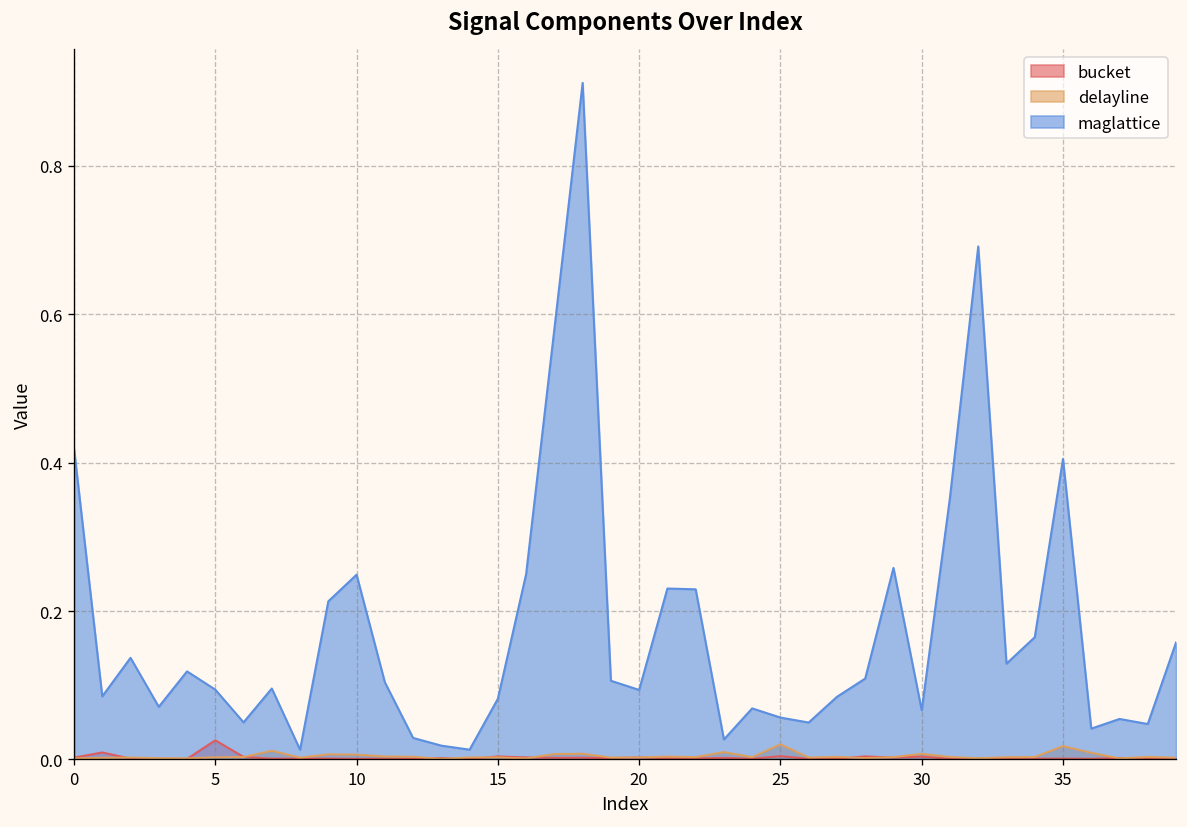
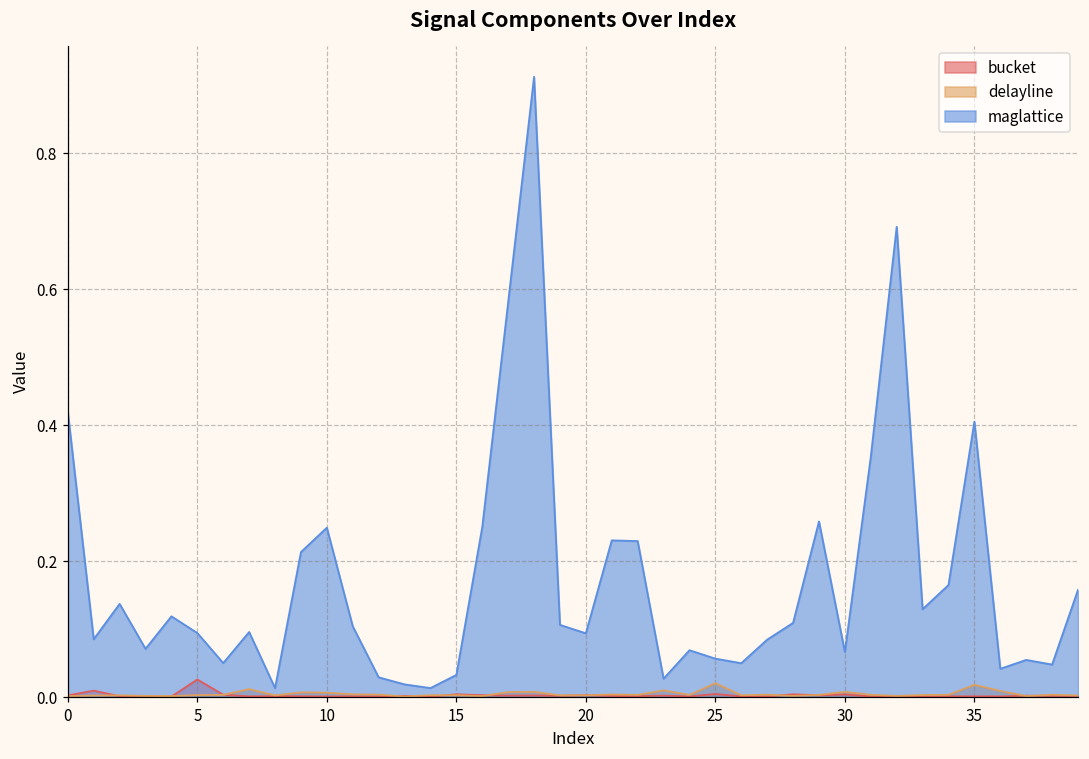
maglattice, 15: 0.08 -> 0.03
